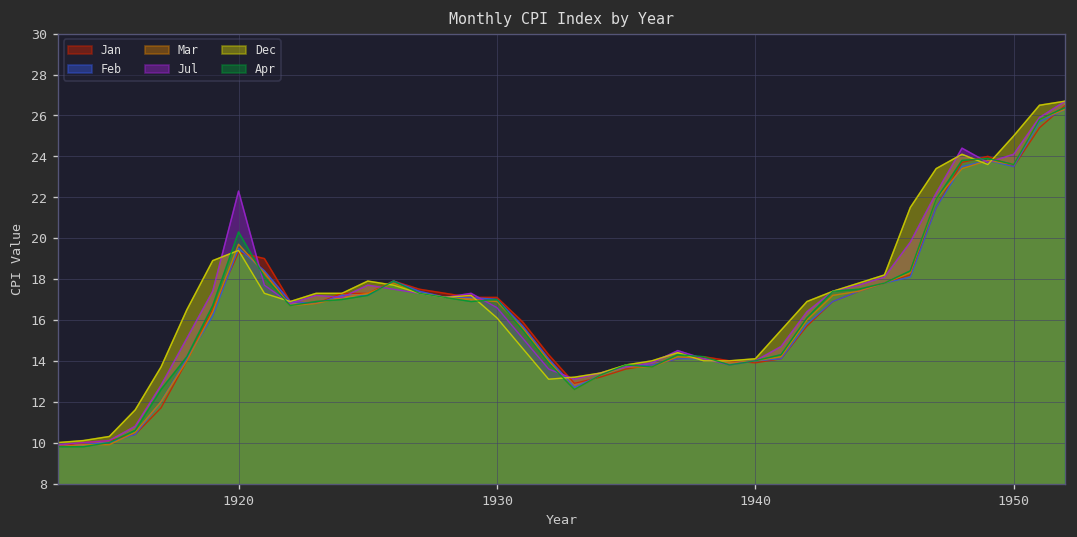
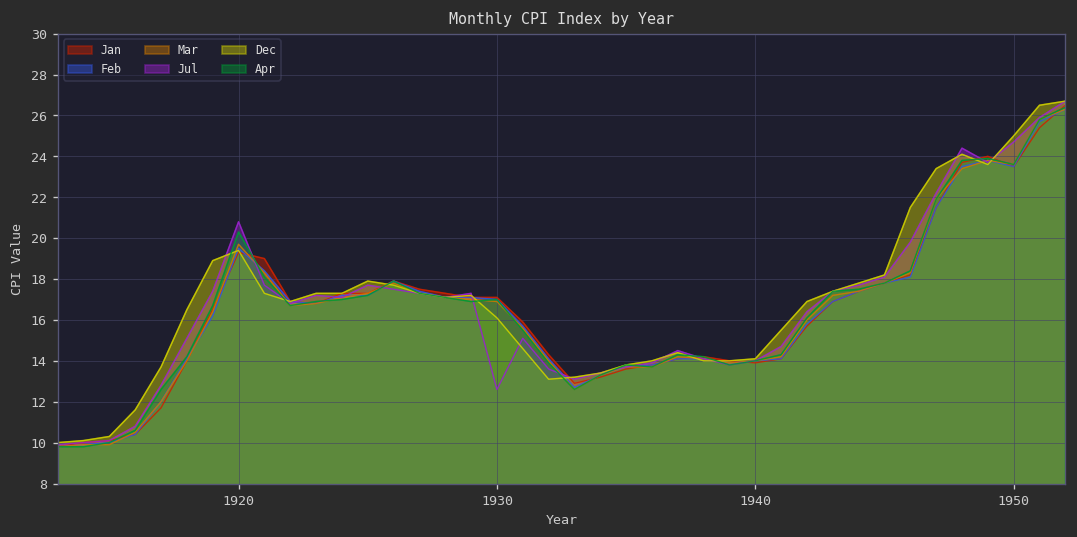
Jul, 1920: 22.3 -> 20.8
Jul, 1930: 16.6 -> 12.6
Jul, 1950: 24.1 -> 24.7
